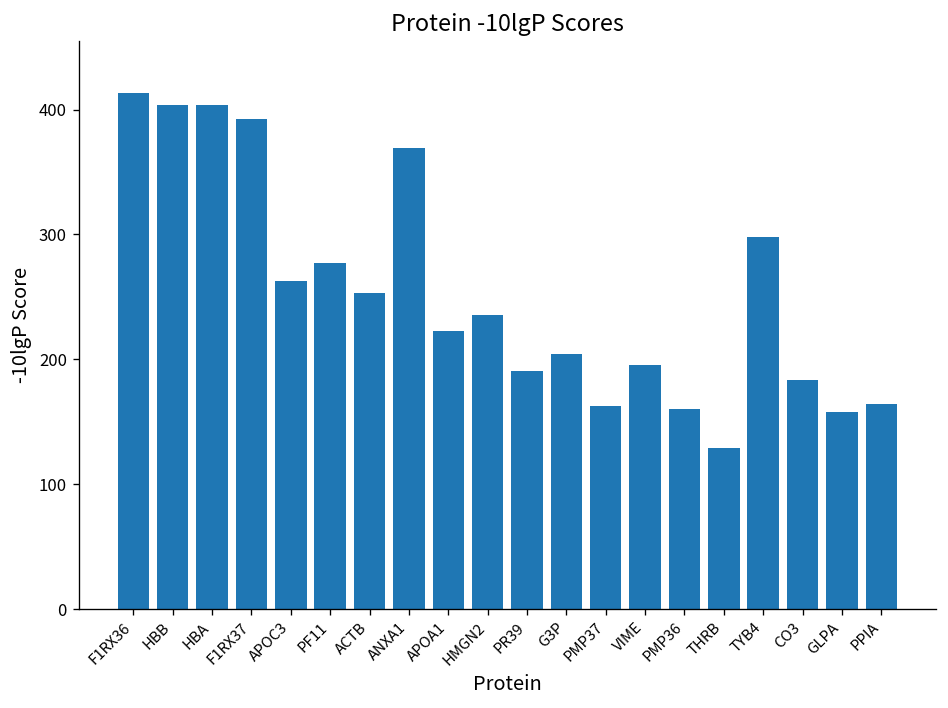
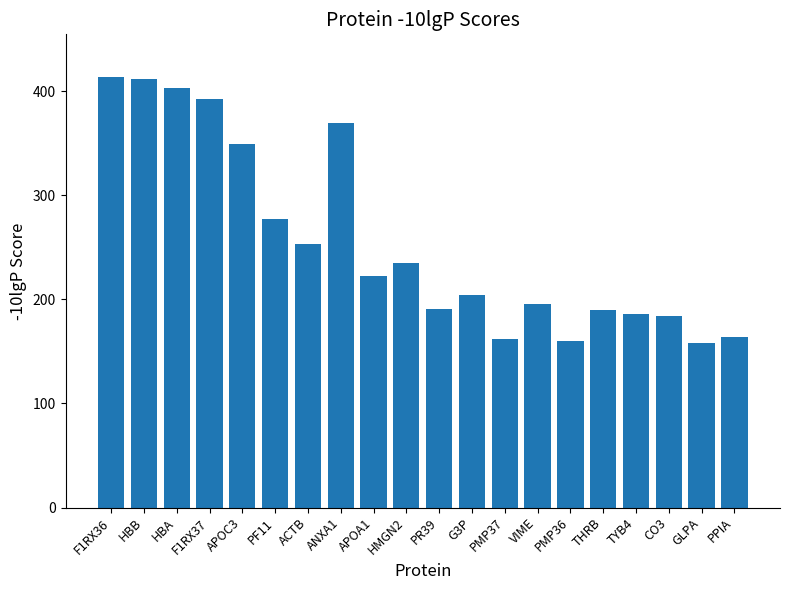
HBB: 404 -> 412
APOC3: 263 -> 350
THRB: 129 -> 190
TYB4: 298 -> 186
